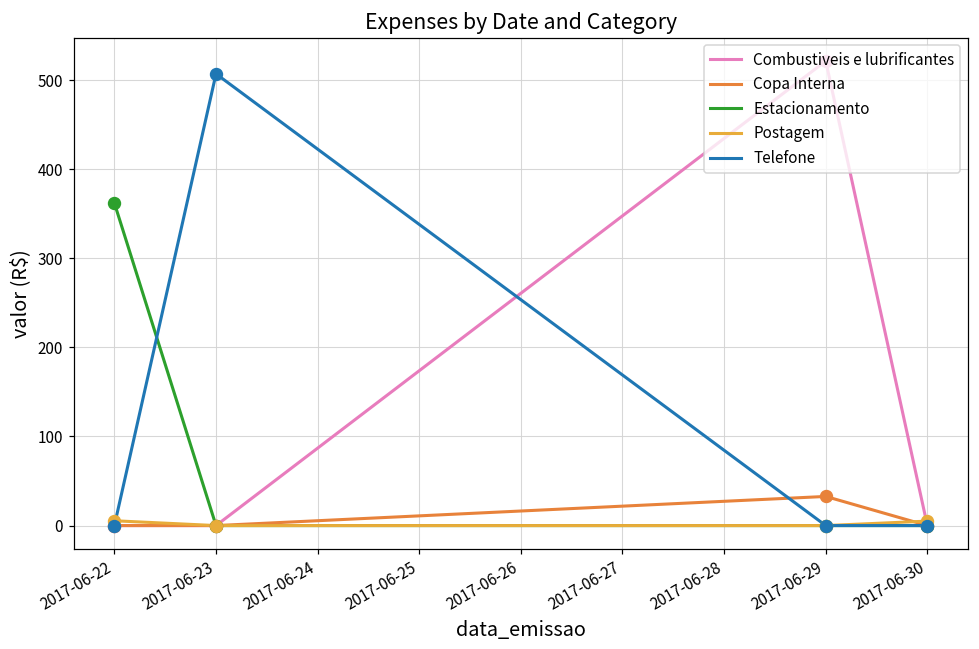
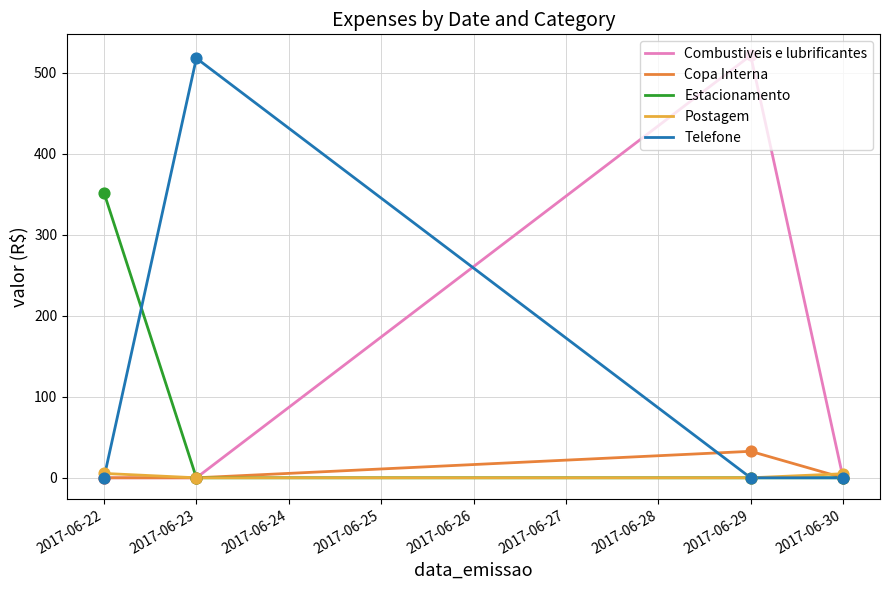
Estacionamento, 2017-06-22: 360 -> 350
Telefone, 2017-06-23: 510 -> 520
